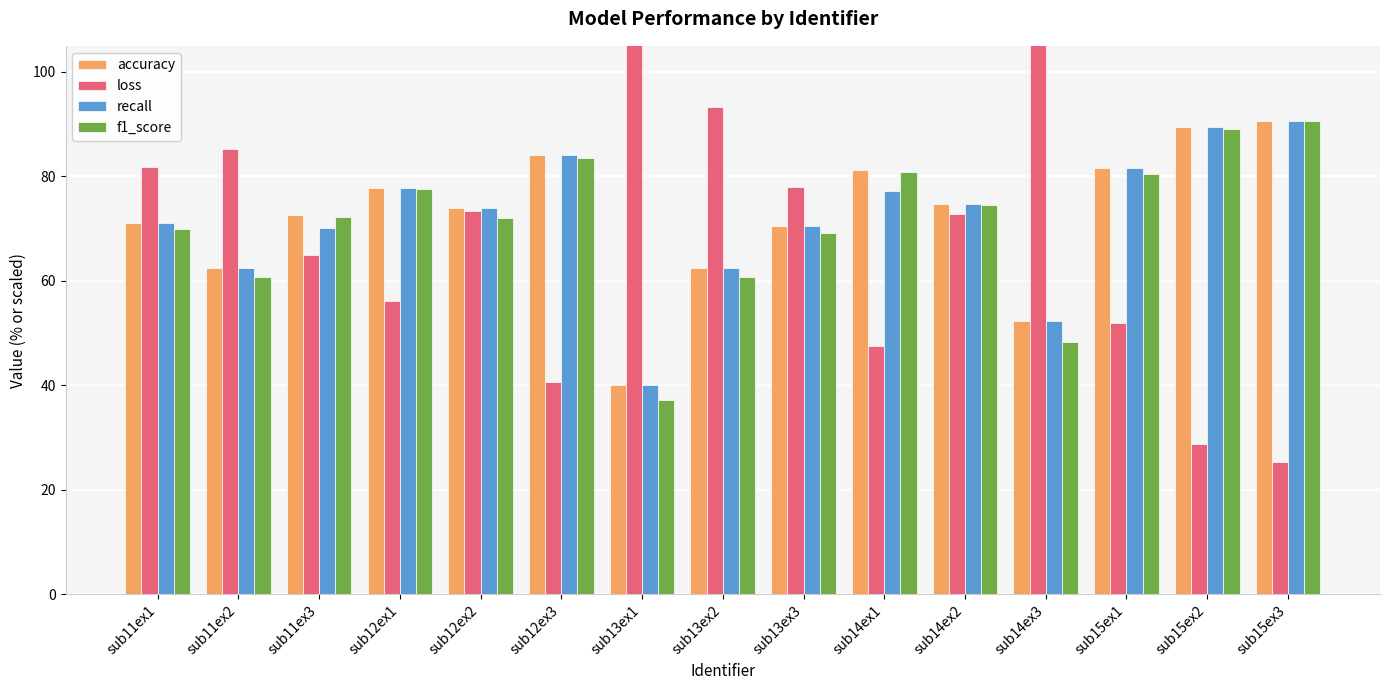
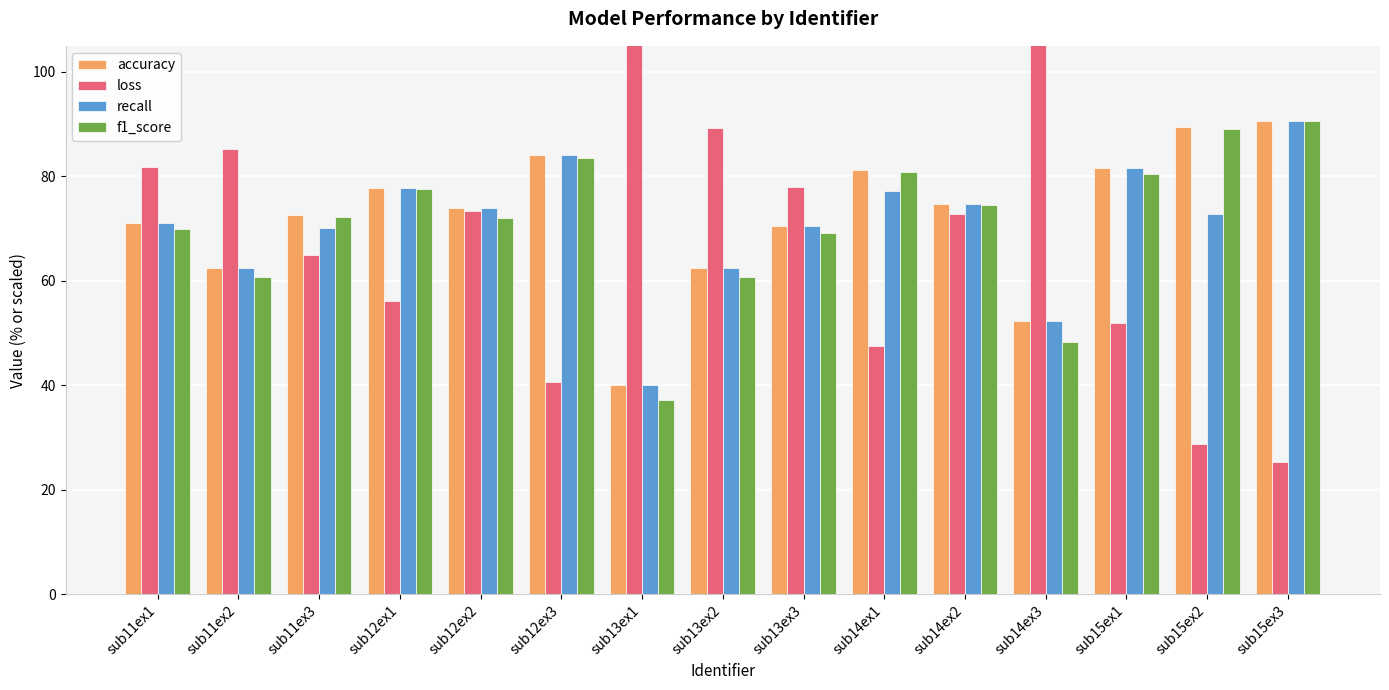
loss, sub13ex2: 93 -> 89
recall, sub15ex2: 90 -> 73
